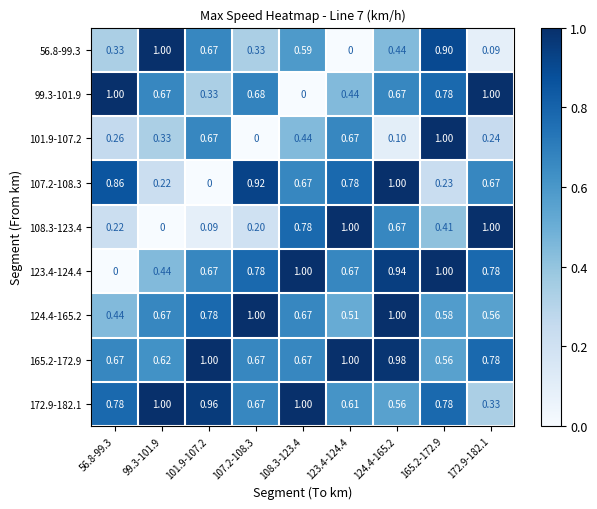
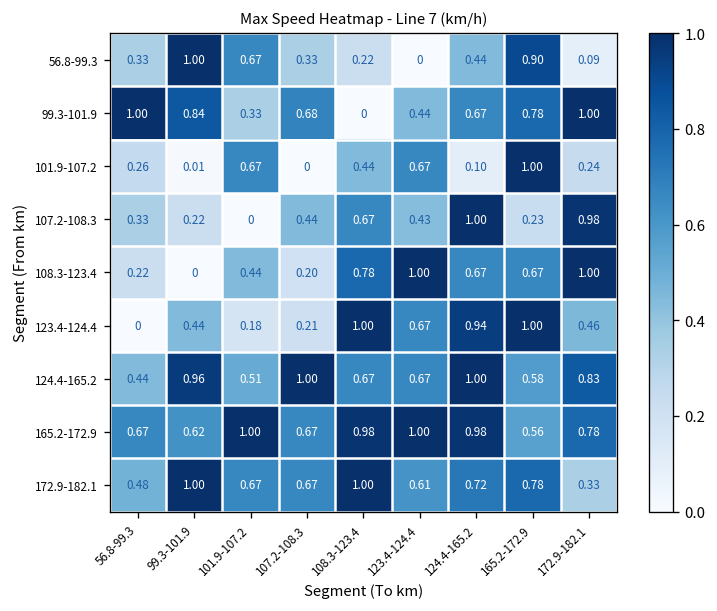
56.8-99.3, 108.3-123.4: 0.59 -> 0.22
99.3-101.9, 99.3-101.9: 0.67 -> 0.84
101.9-107.2, 99.3-101.9: 0.33 -> 0.01
107.2-108.3, 56.8-99.3: 0.86 -> 0.33
107.2-108.3, 107.2-108.3: 0.92 -> 0.44
107.2-108.3, 123.4-124.4: 0.78 -> 0.43
107.2-108.3, 172.9-182.1: 0.67 -> 0.98
108.3-123.4, 101.9-107.2: 0.09 -> 0.44
108.3-123.4, 165.2-172.9: 0.41 -> 0.67
123.4-124.4, 101.9-107.2: 0.67 -> 0.18
123.4-124.4, 107.2-108.3: 0.78 -> 0.21
123.4-124.4, 172.9-182.1: 0.78 -> 0.46
124.4-165.2, 99.3-101.9: 0.67 -> 0.96
124.4-165.2, 101.9-107.2: 0.78 -> 0.51
124.4-165.2, 123.4-124.4: 0.51 -> 0.67
124.4-165.2, 172.9-182.1: 0.56 -> 0.83
165.2-172.9, 108.3-123.4: 0.67 -> 0.98
172.9-182.1, 56.8-99.3: 0.78 -> 0.48
172.9-182.1, 101.9-107.2: 0.96 -> 0.67
172.9-182.1, 124.4-165.2: 0.56 -> 0.72
